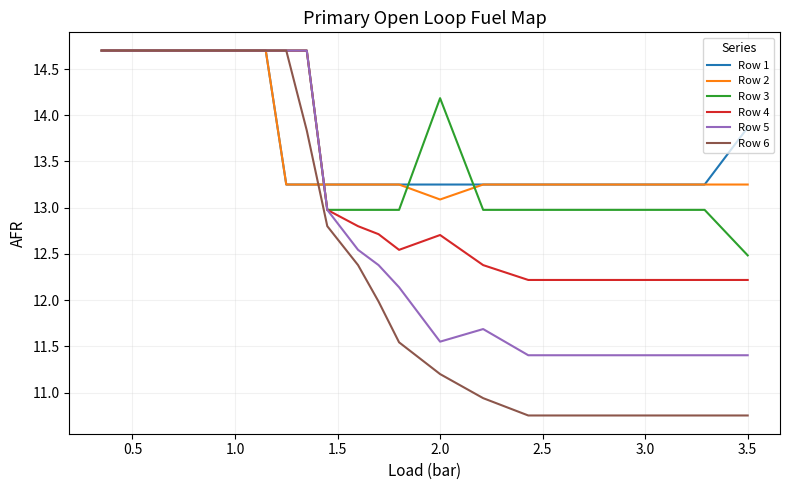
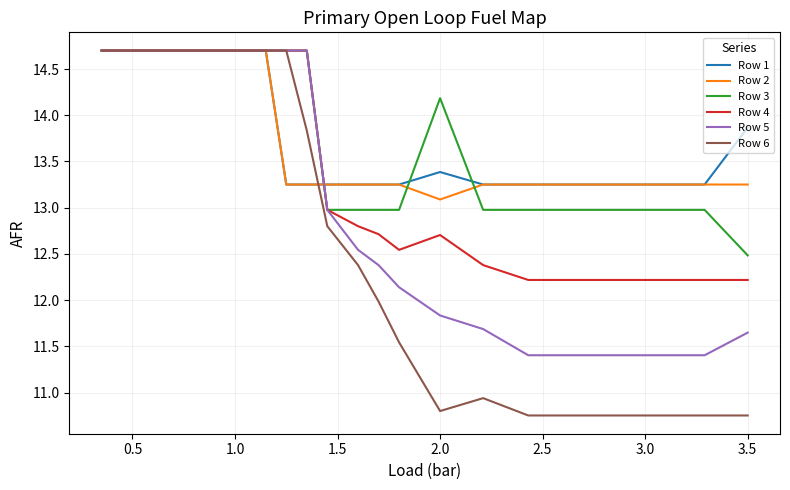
Row 1, 2.0: 13.3 -> 13.4
Row 5, 2.0: 11.6 -> 11.8
Row 6, 2.0: 11.2 -> 10.8
Row 5, 3.5: 11.4 -> 11.6
